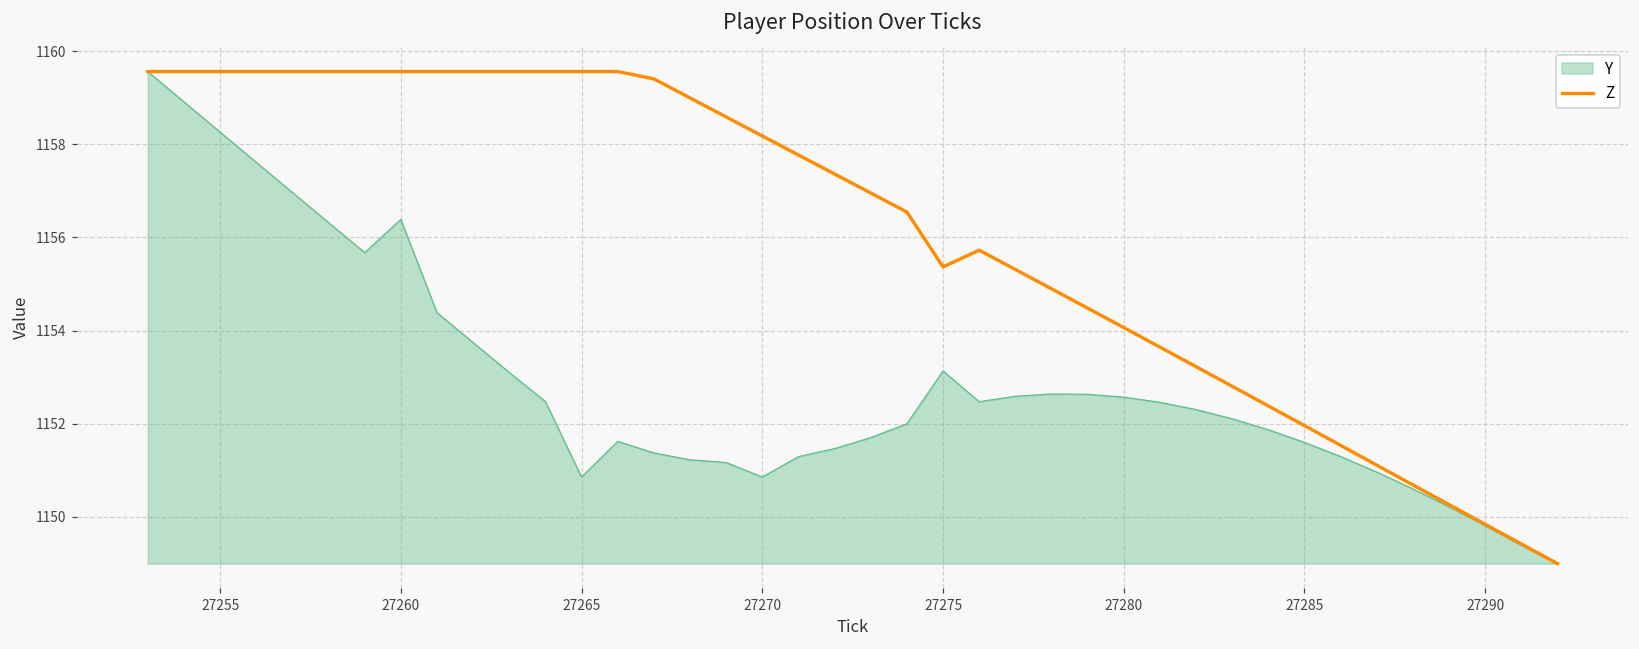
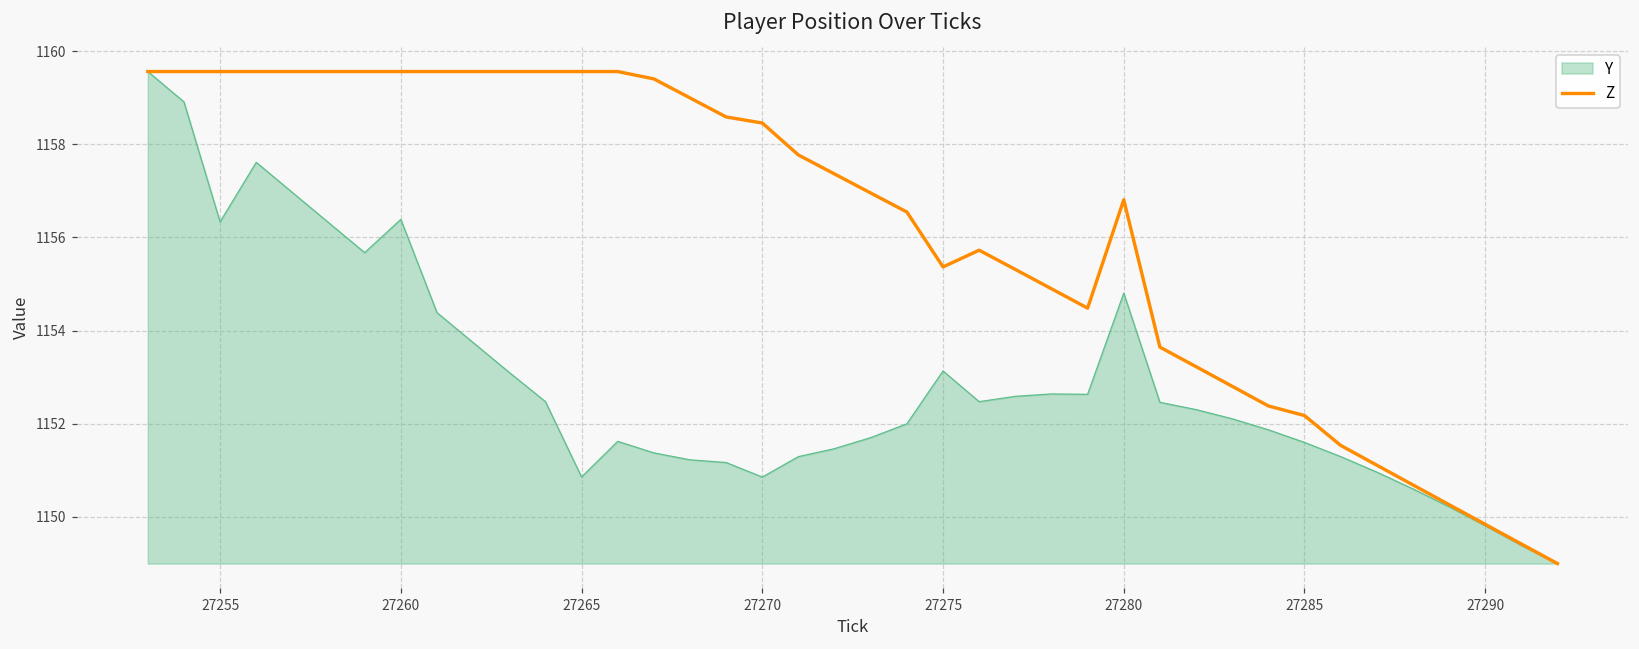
Y, 27255: 1158.3 -> 1156.3
Z, 27270: 1158.2 -> 1158.5
Y, 27280: 1152.6 -> 1154.8
Z, 27280: 1154.1 -> 1156.8
Z, 27285: 1152.0 -> 1152.2
